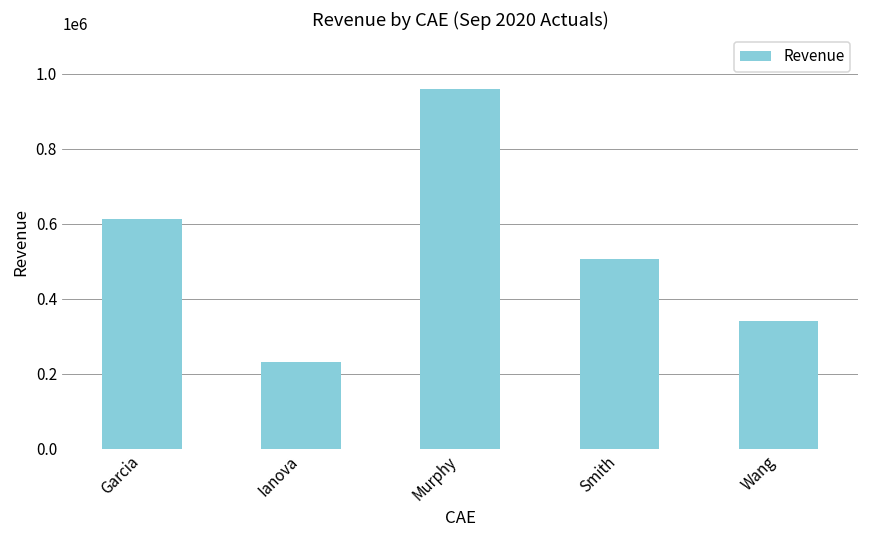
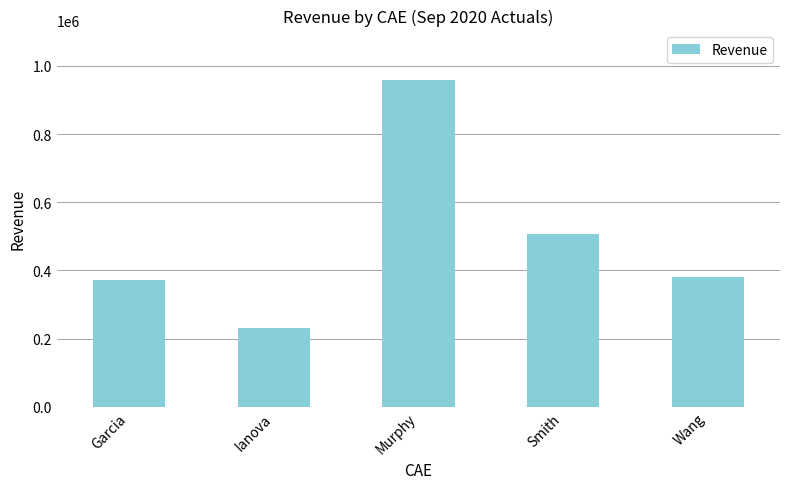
Garcia: 610000 -> 370000
Wang: 340000 -> 380000
